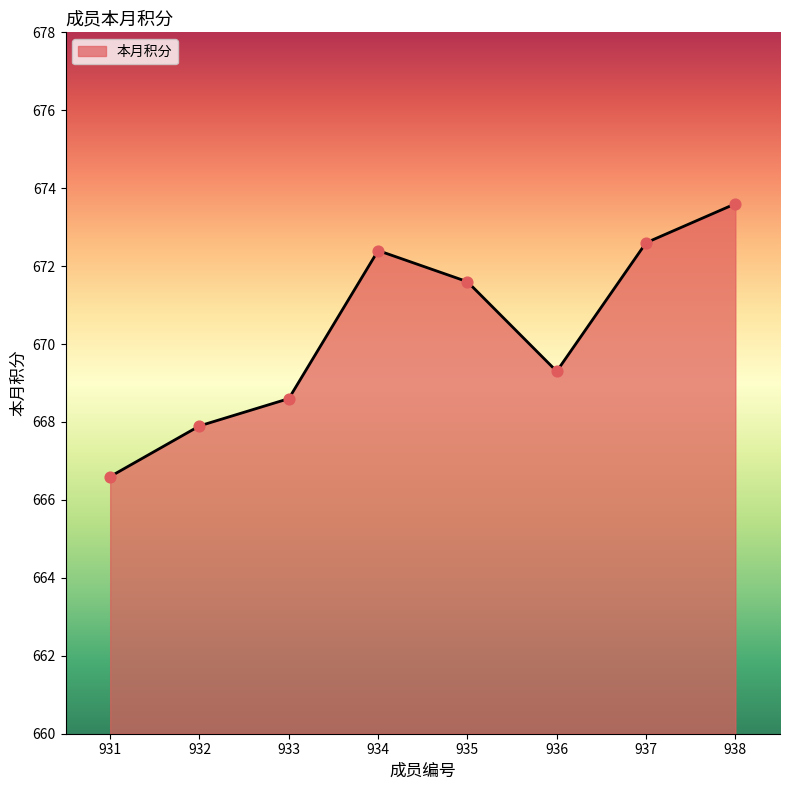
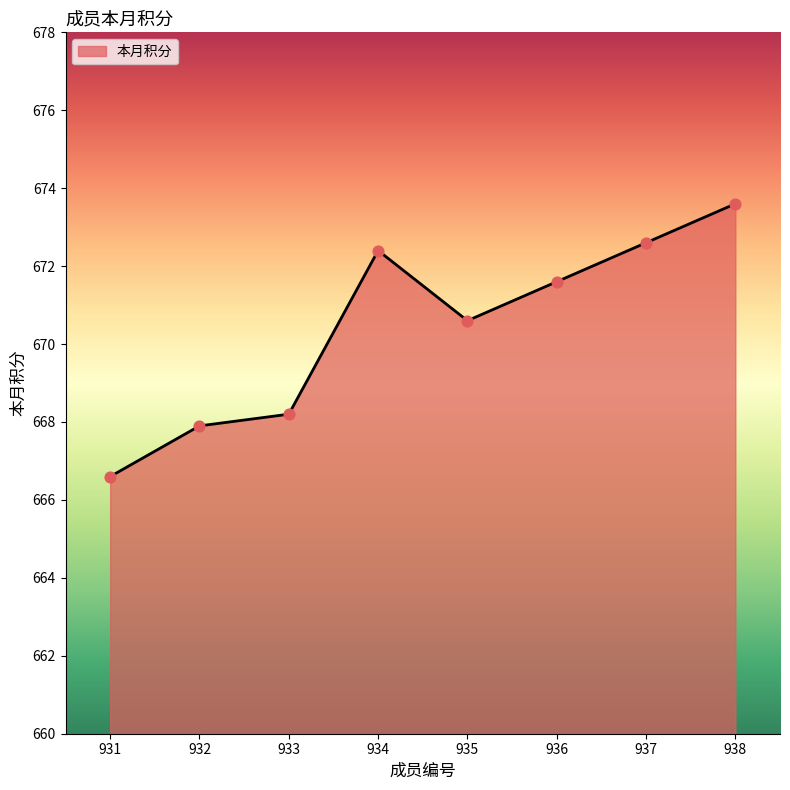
933: 668.6 -> 668.2
935: 671.6 -> 670.6
936: 669.3 -> 671.6
